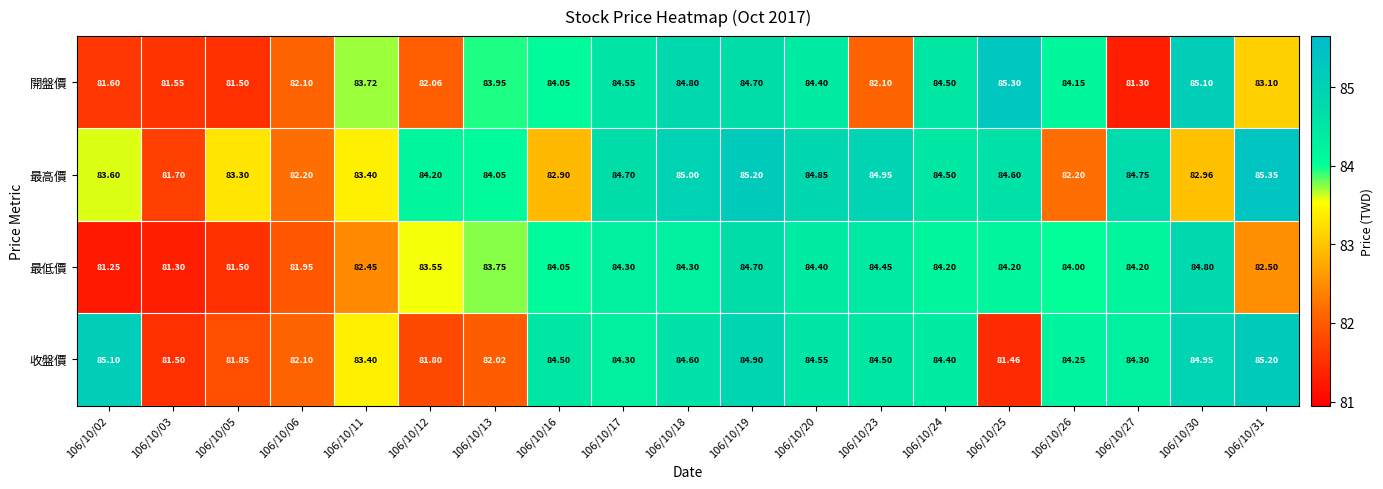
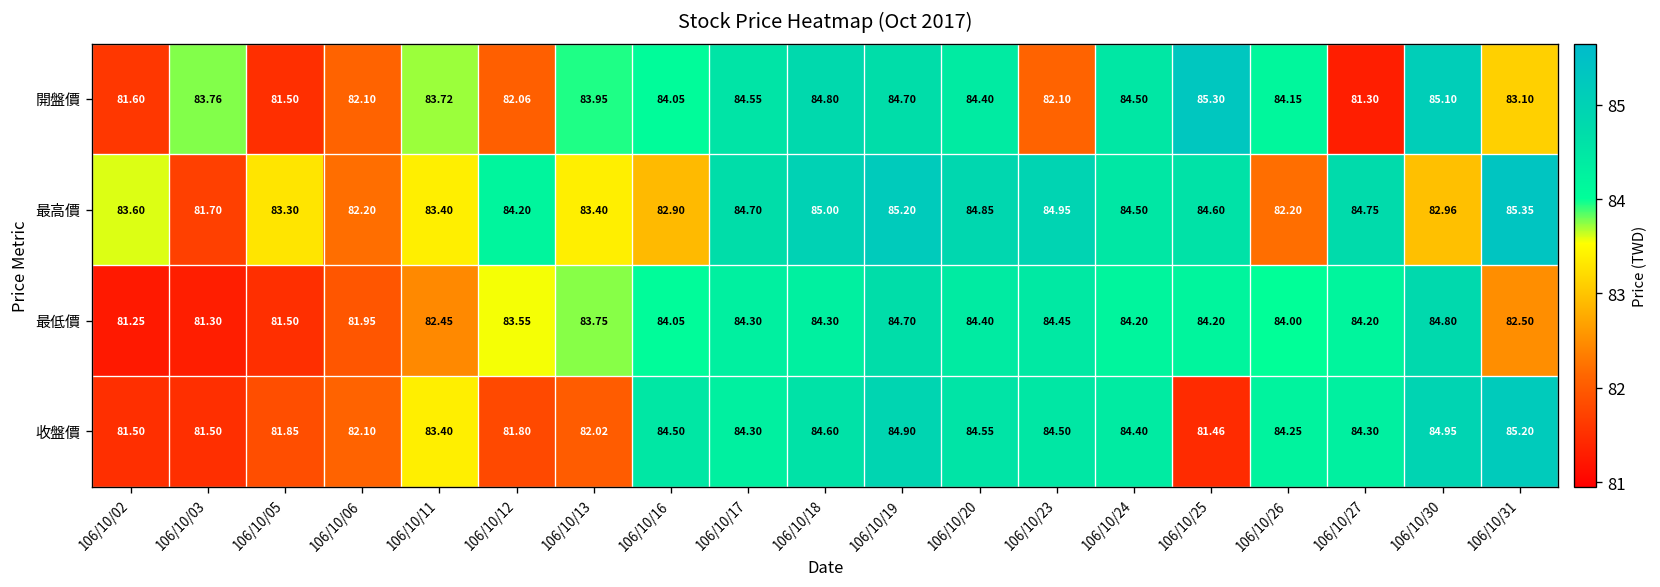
開盤價, 106/10/03: 81.55 -> 83.76
最高價, 106/10/13: 84.05 -> 83.40
收盤價, 106/10/02: 85.10 -> 81.50
